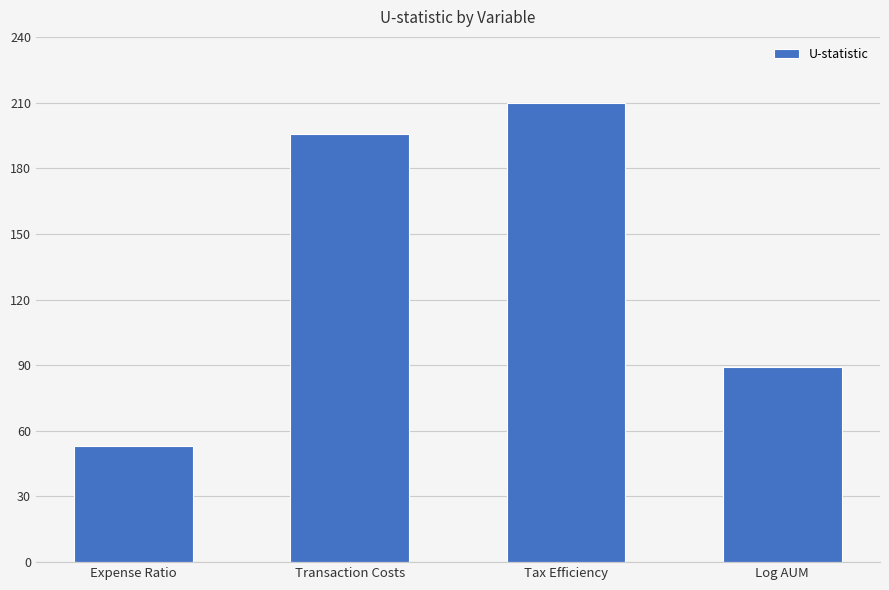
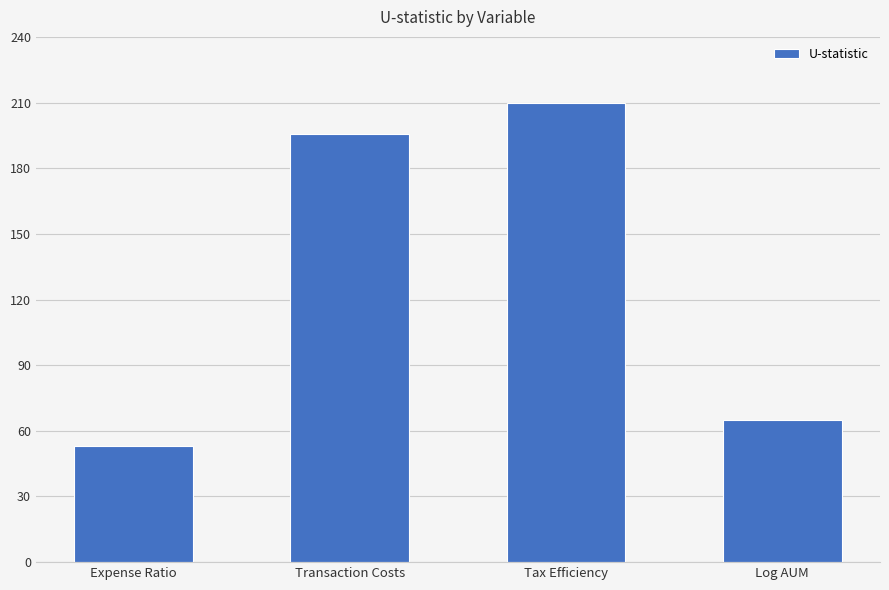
Log AUM: 89 -> 65
